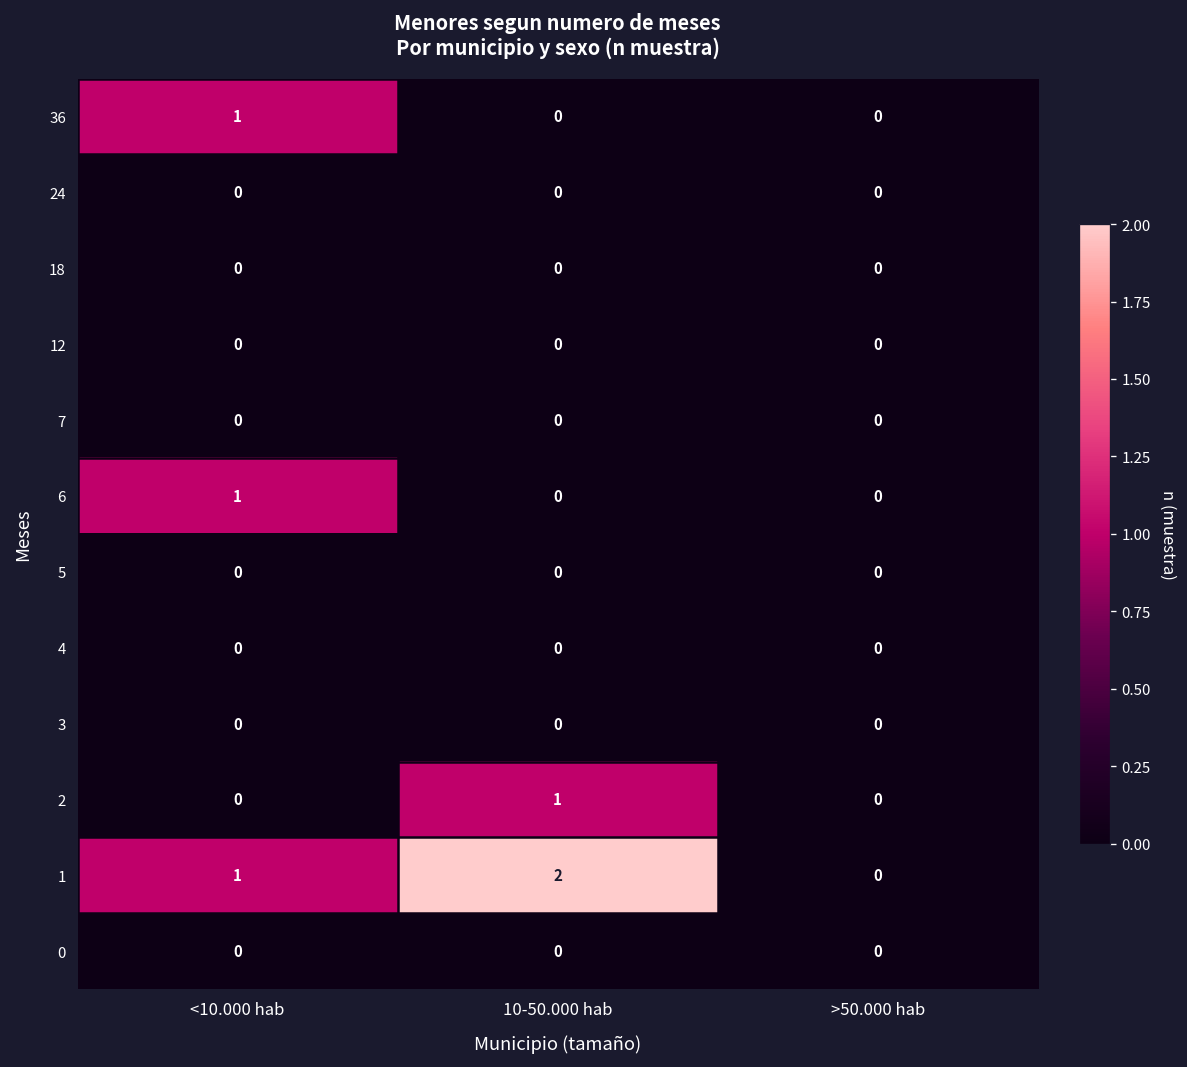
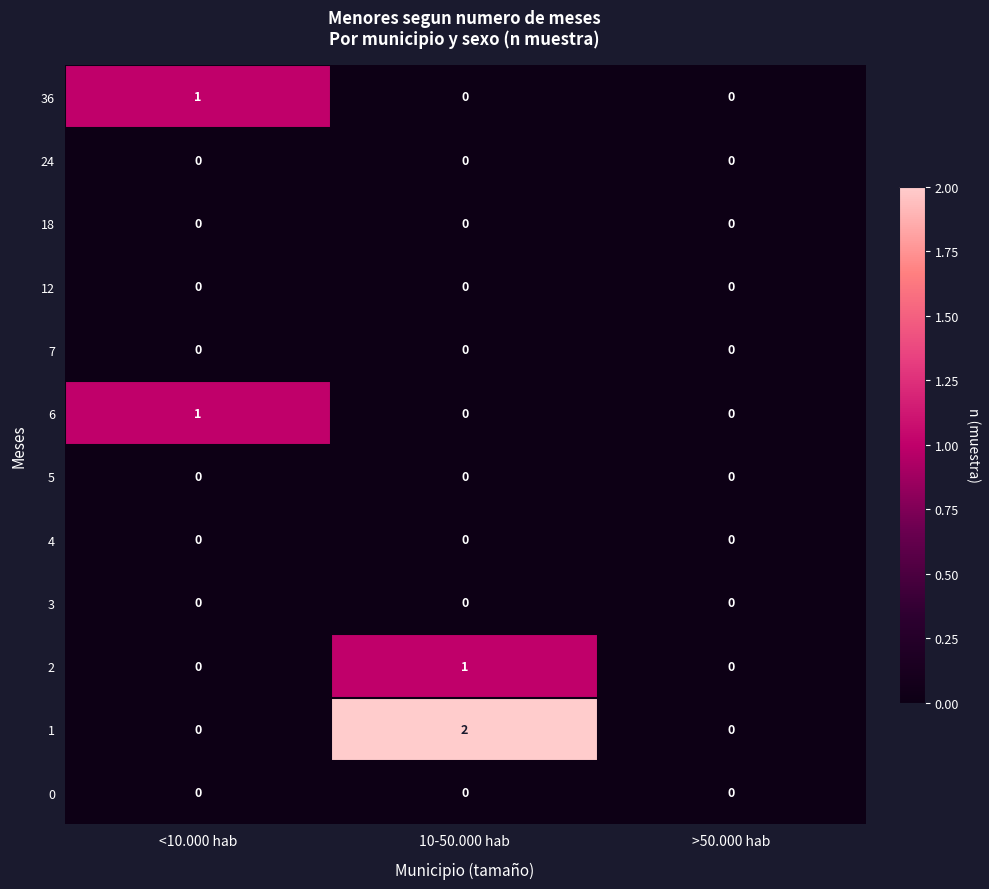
1, <10.000 hab: 1 -> 0
